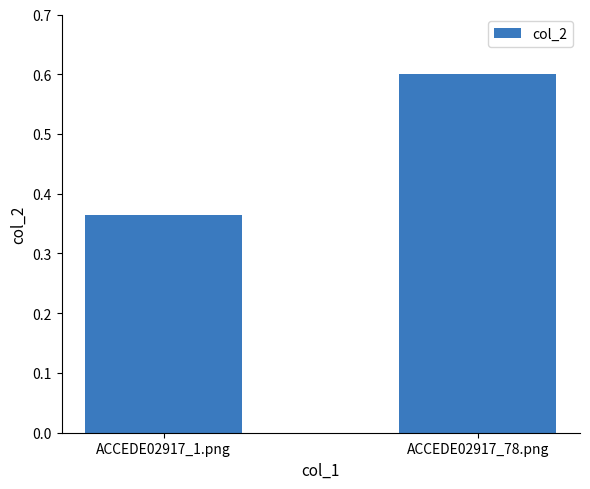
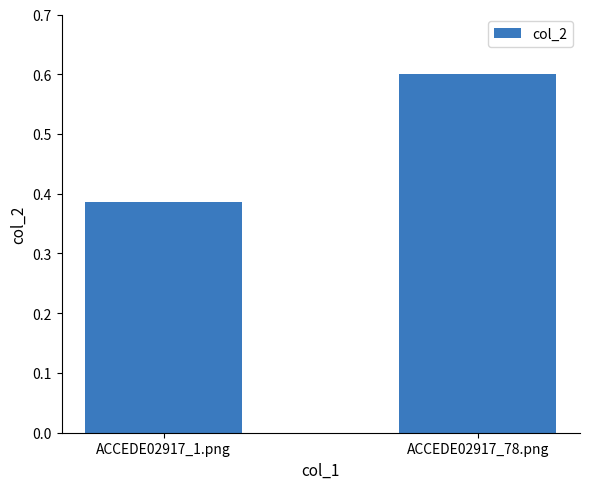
ACCEDE02917_1.png: 0.37 -> 0.39
